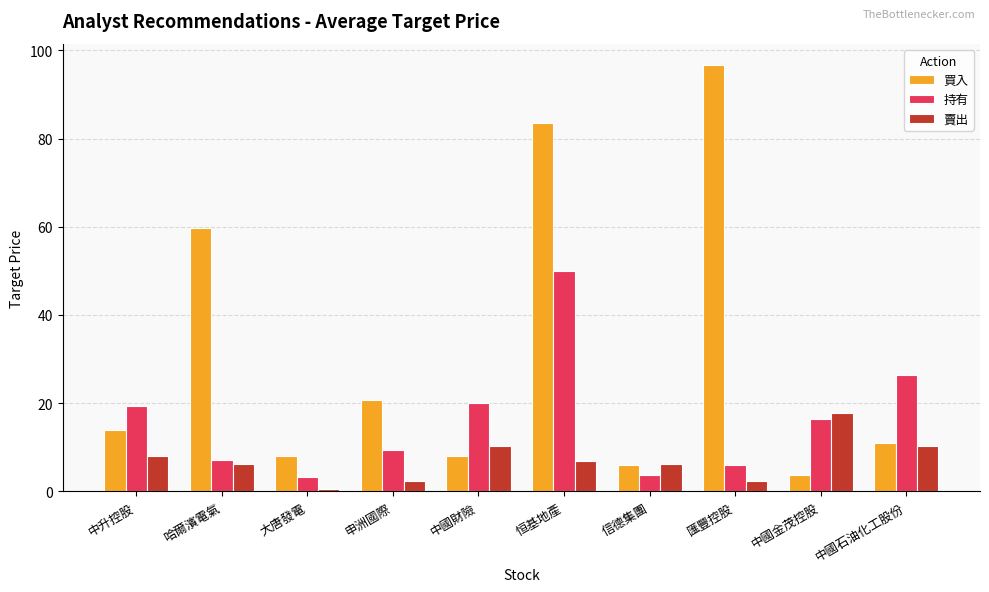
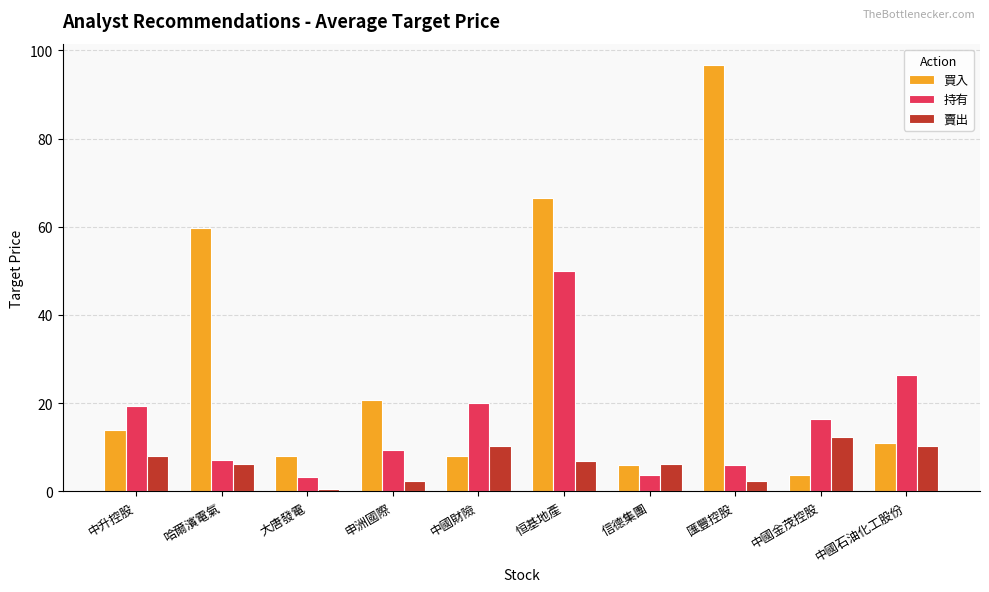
買入, 恒基地產: 84 -> 67
賣出, 中國金茂控股: 18 -> 12
